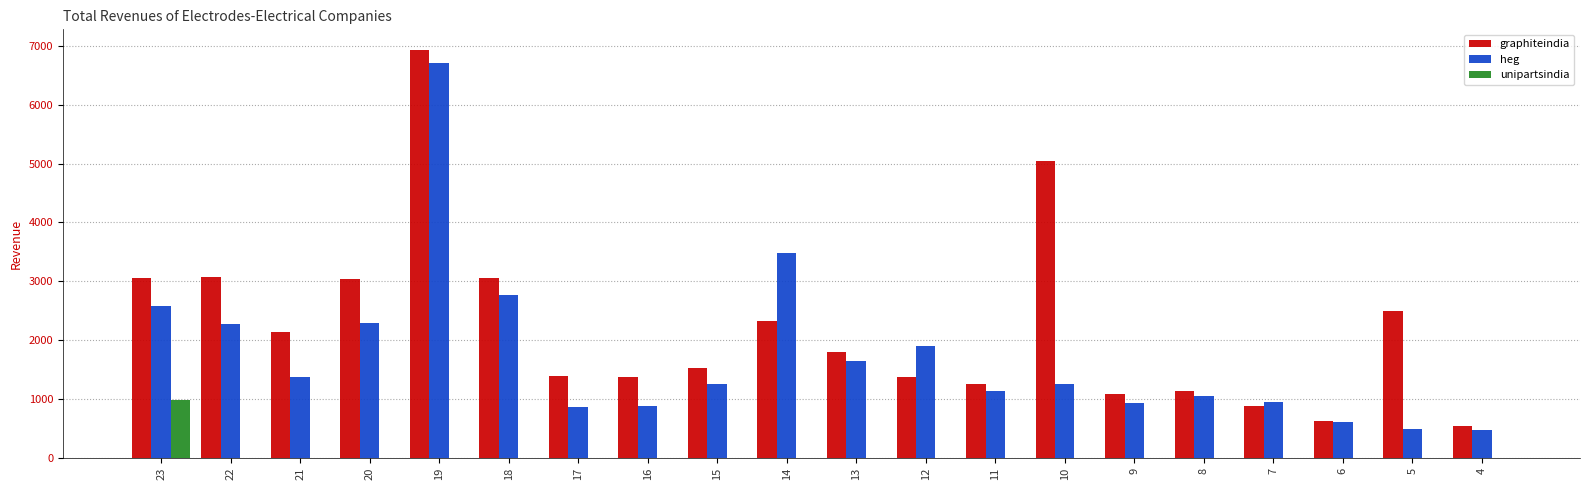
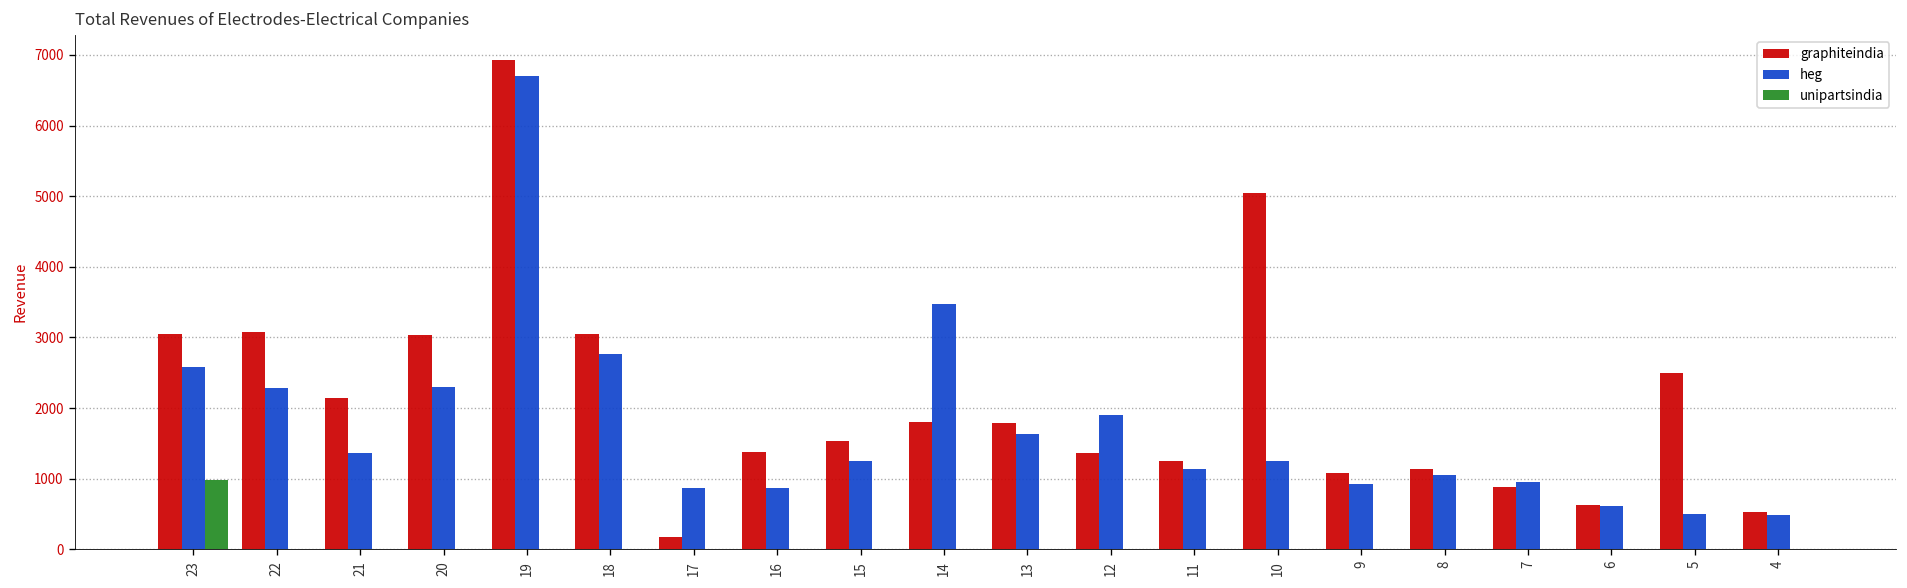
graphiteindia, 17: 1400 -> 200
graphiteindia, 14: 2300 -> 1800
